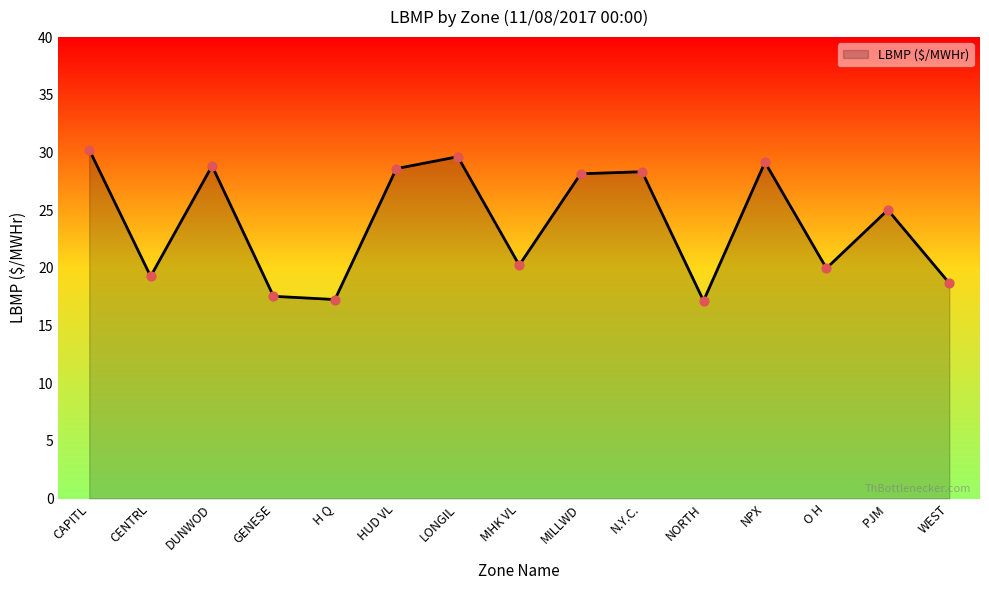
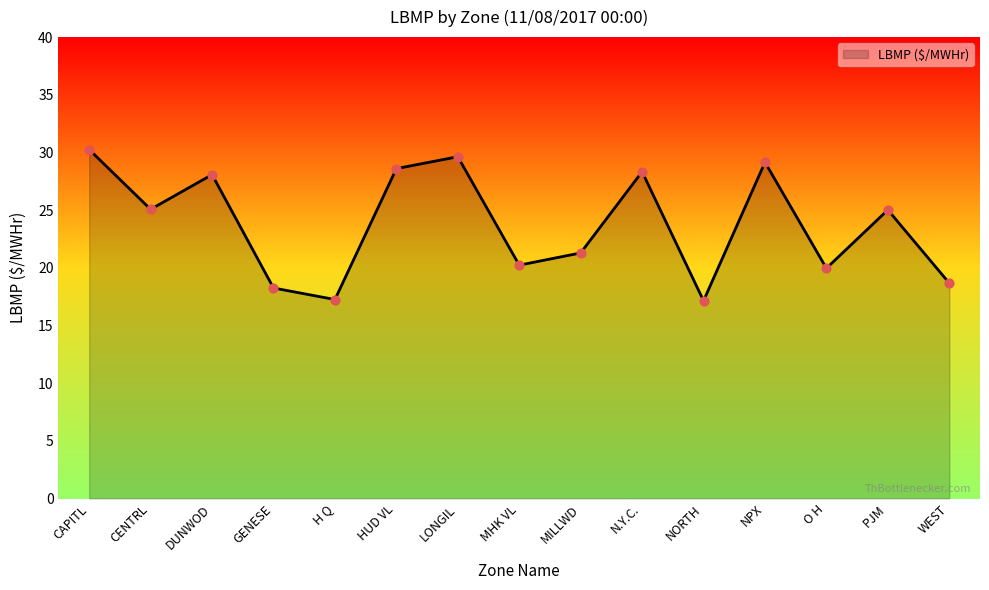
CENTRL: 19.3 -> 25.1
DUNWOD: 28.8 -> 28.1
GENESE: 17.5 -> 18.3
MILLWD: 28.2 -> 21.3
